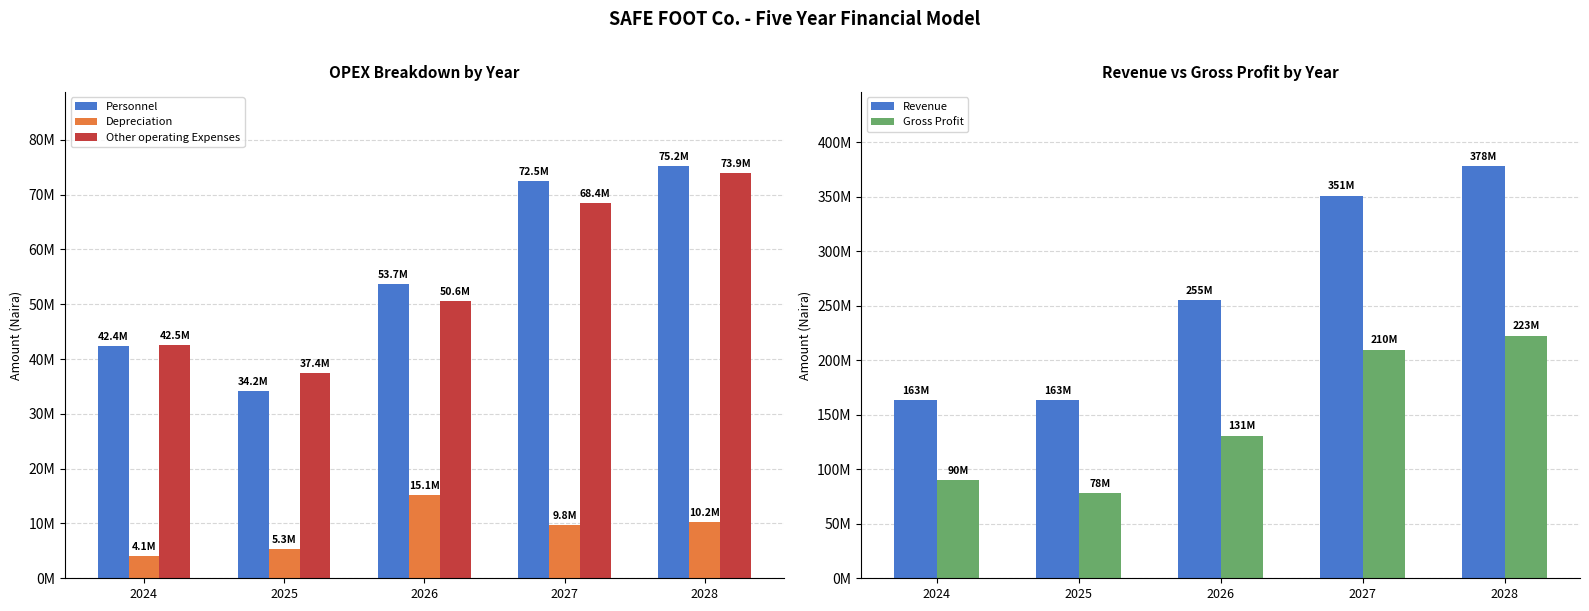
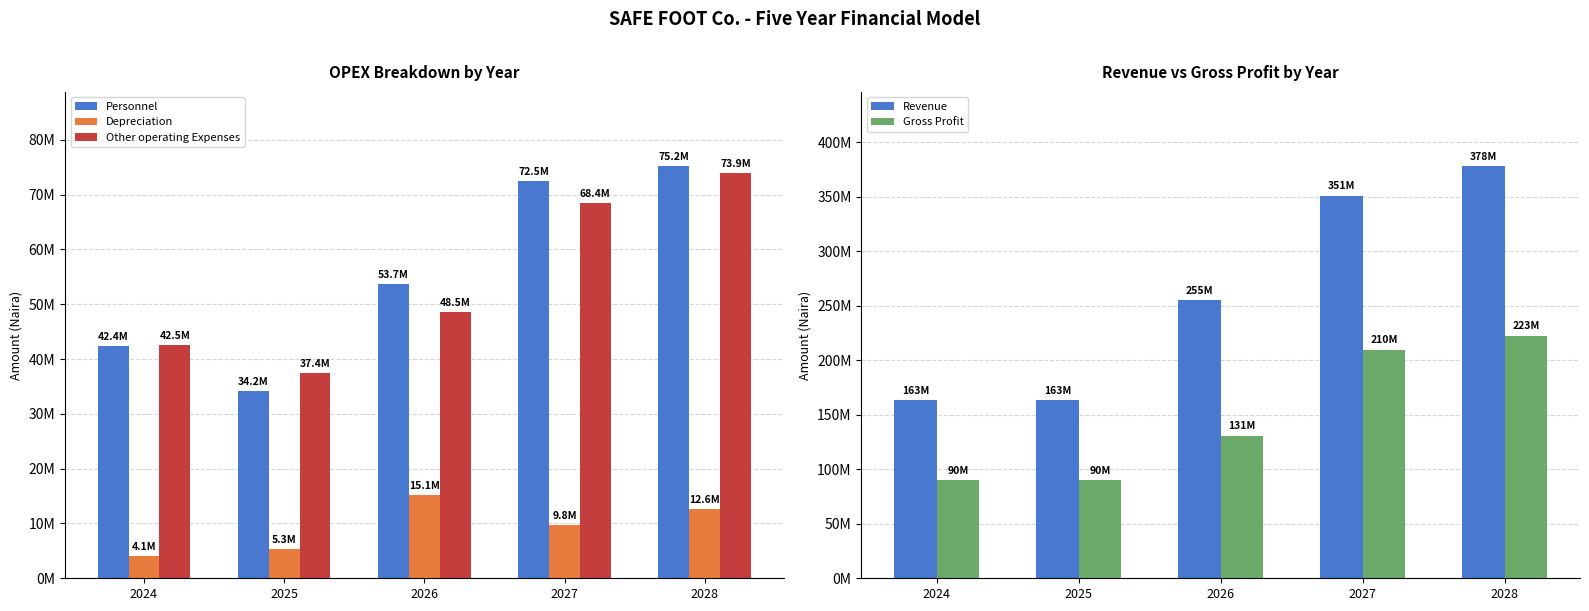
OPEX Breakdown by Year, Other operating Expenses, 2026: 50.6M -> 48.5M
OPEX Breakdown by Year, Depreciation, 2028: 10.2M -> 12.6M
Revenue vs Gross Profit by Year, Gross Profit, 2025: 78M -> 90M
